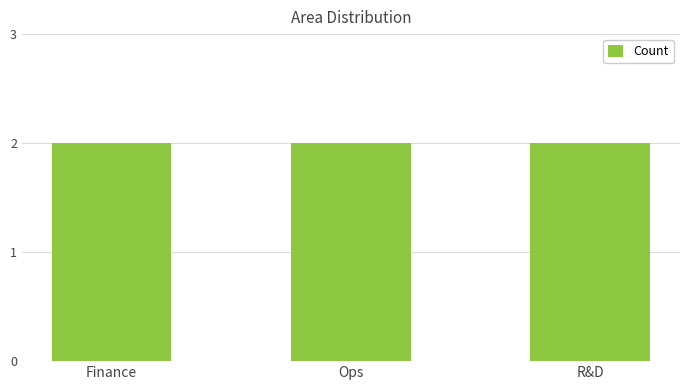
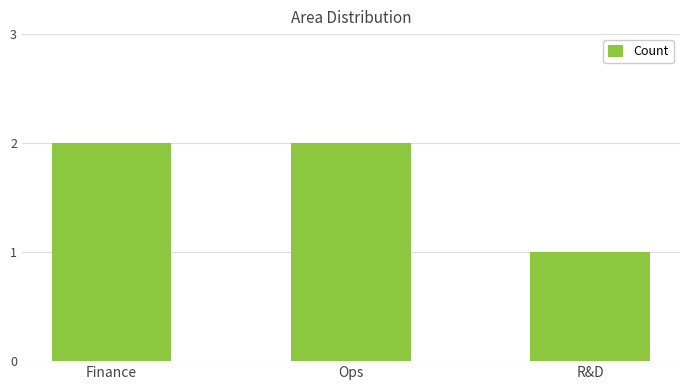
R&D: 2 -> 1
